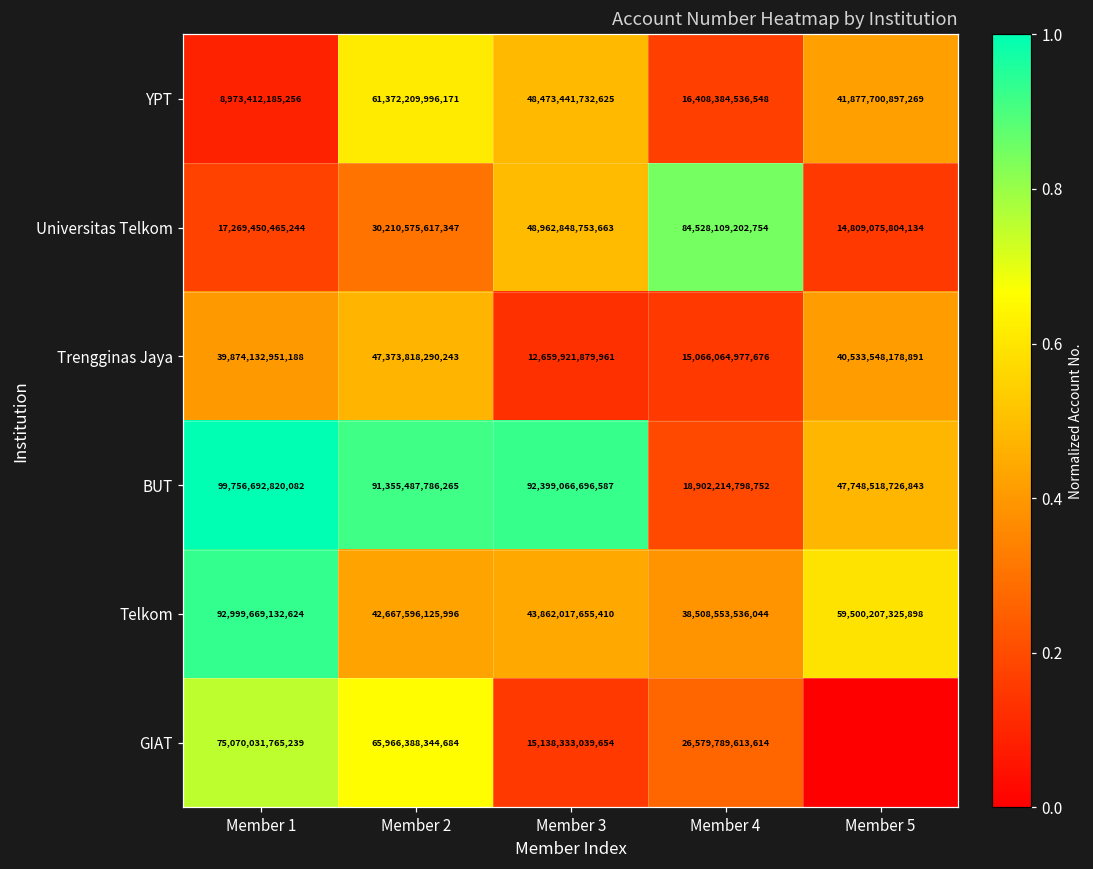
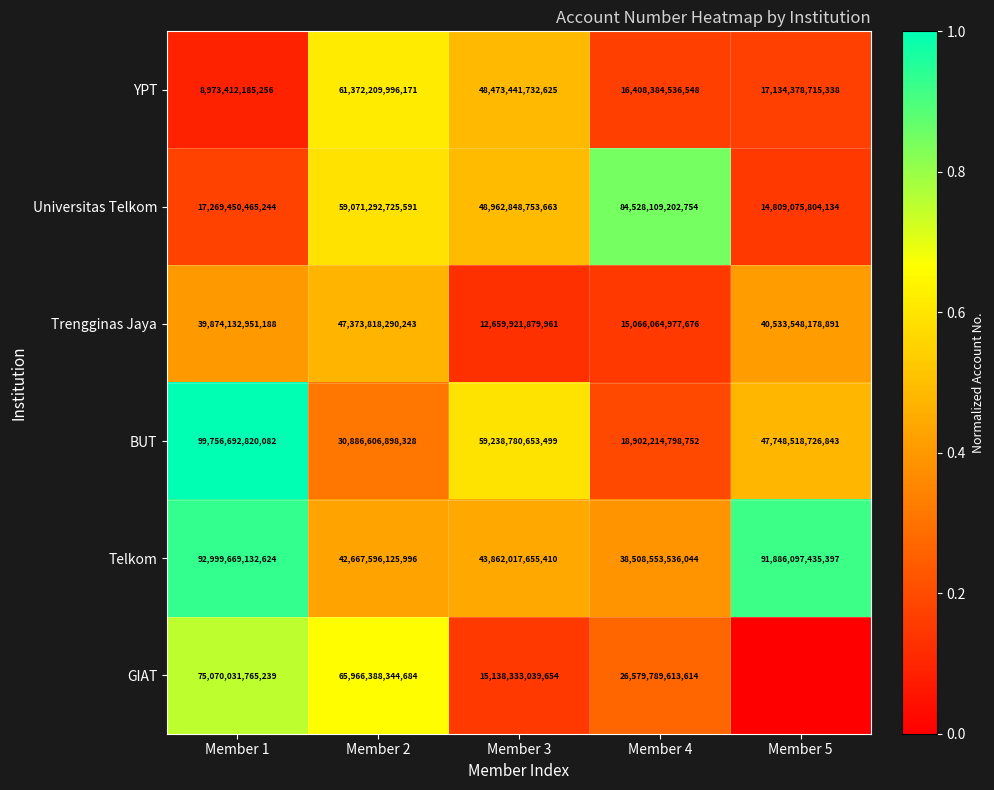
YPT, Member 5: 41,877,700,897,269 -> 17,134,378,715,338
Universitas Telkom, Member 2: 30,210,575,617,347 -> 59,071,292,725,591
BUT, Member 2: 91,355,487,786,265 -> 30,886,606,898,328
BUT, Member 3: 92,399,066,696,587 -> 59,238,780,653,499
Telkom, Member 5: 59,500,207,325,898 -> 91,886,097,435,397
